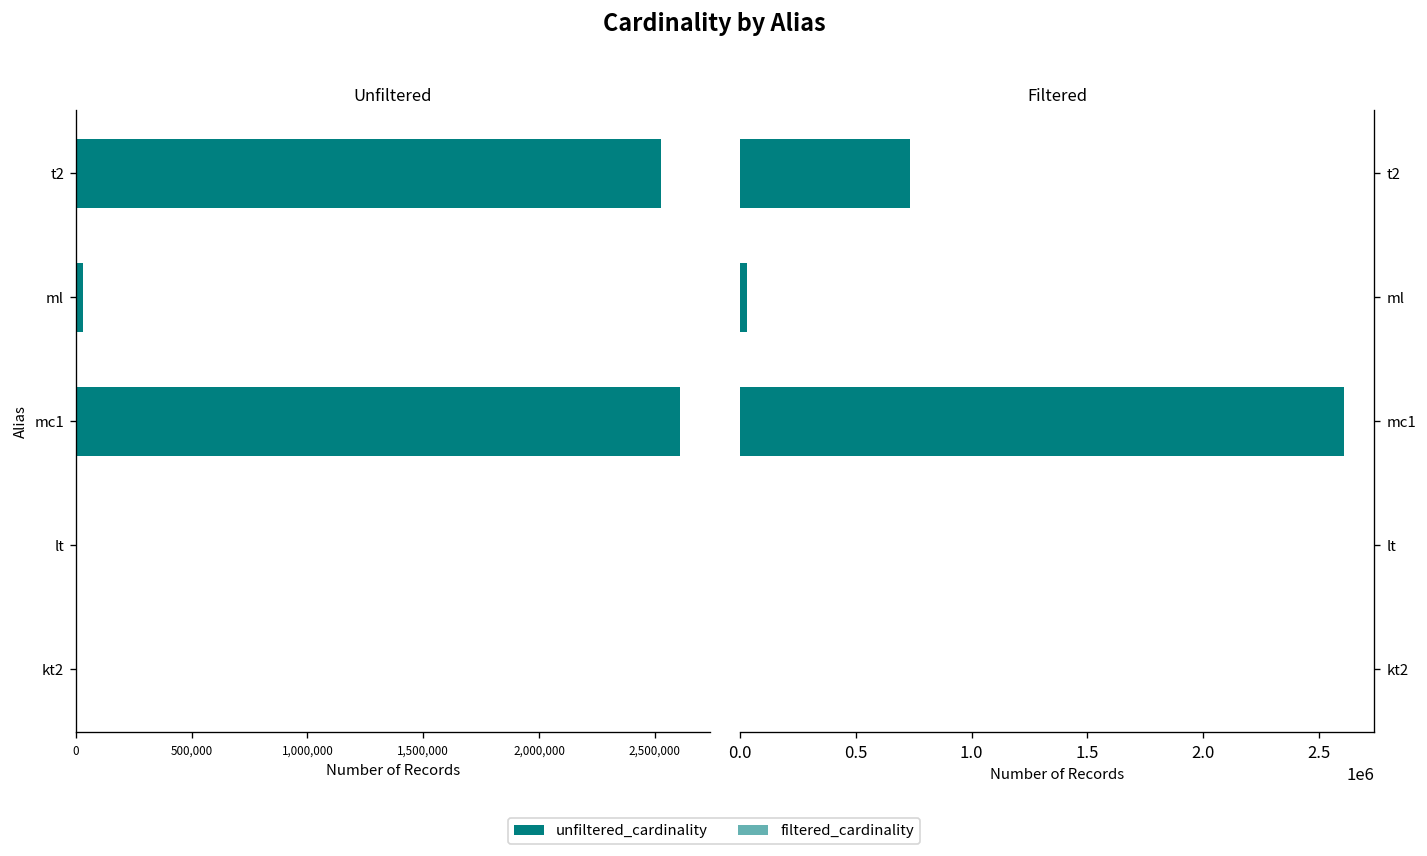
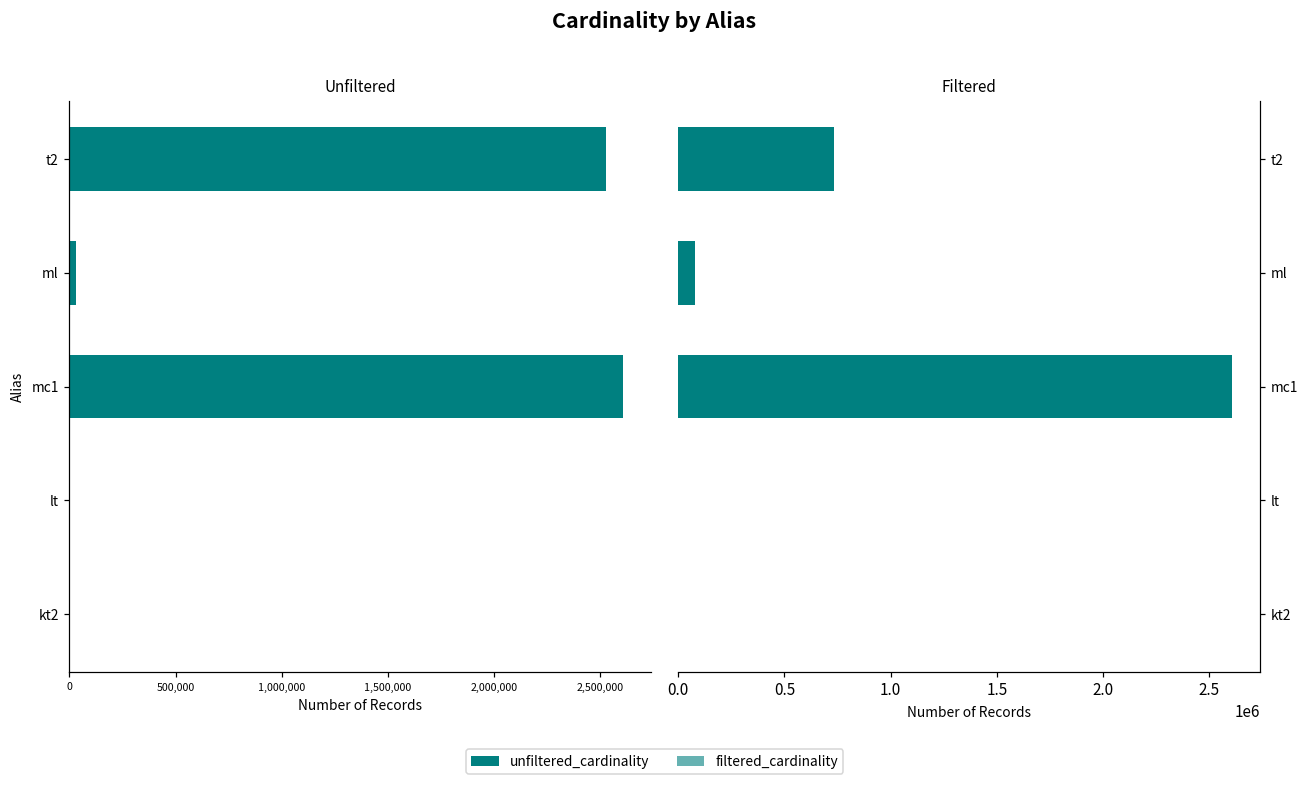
Filtered, ml: 30000 -> 80000
